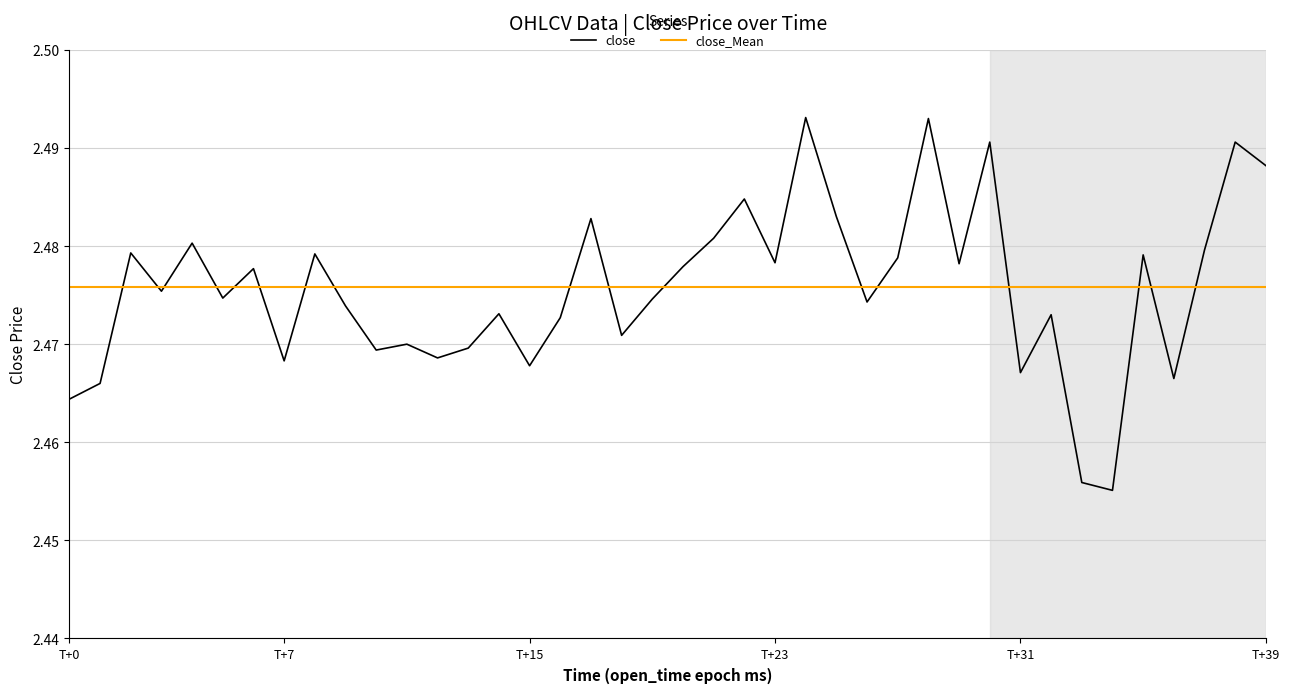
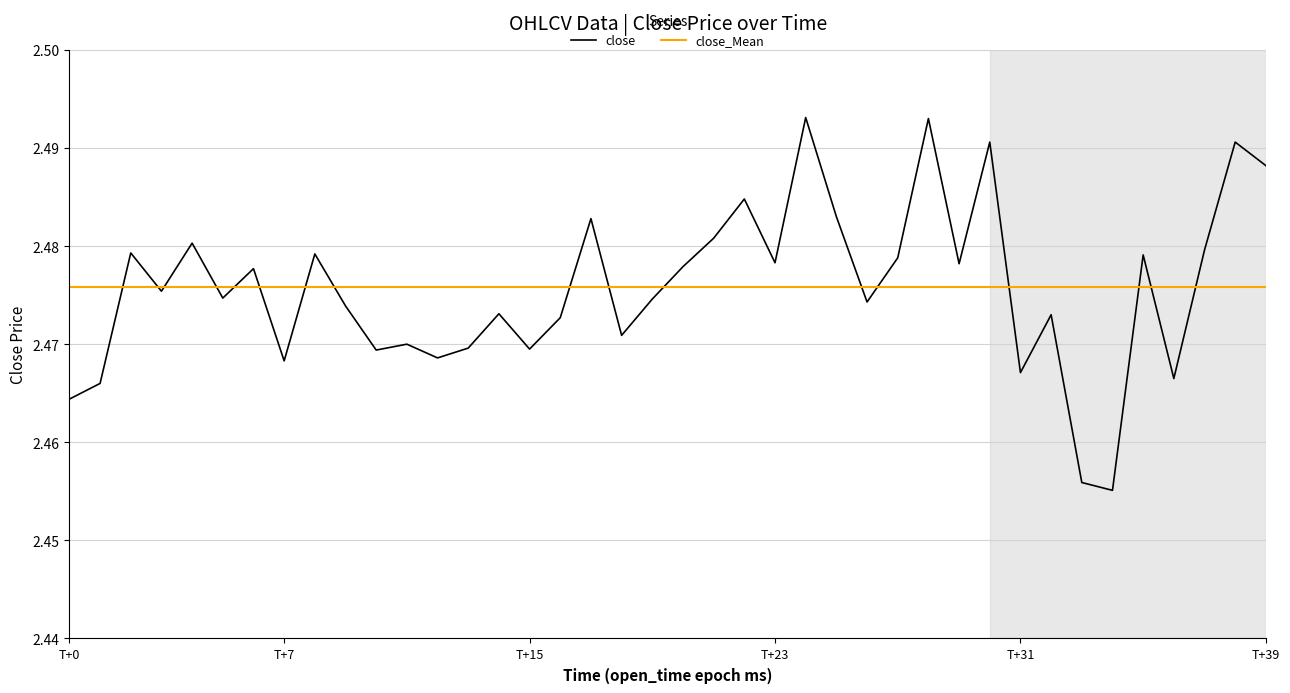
close, T+15: 2.468 -> 2.470
